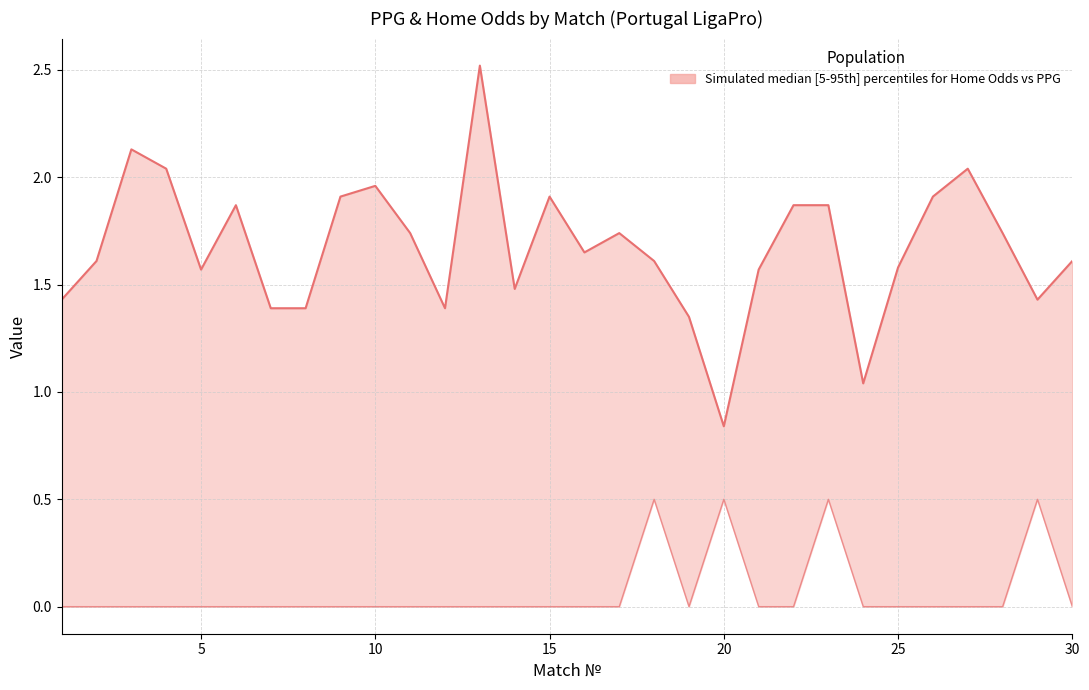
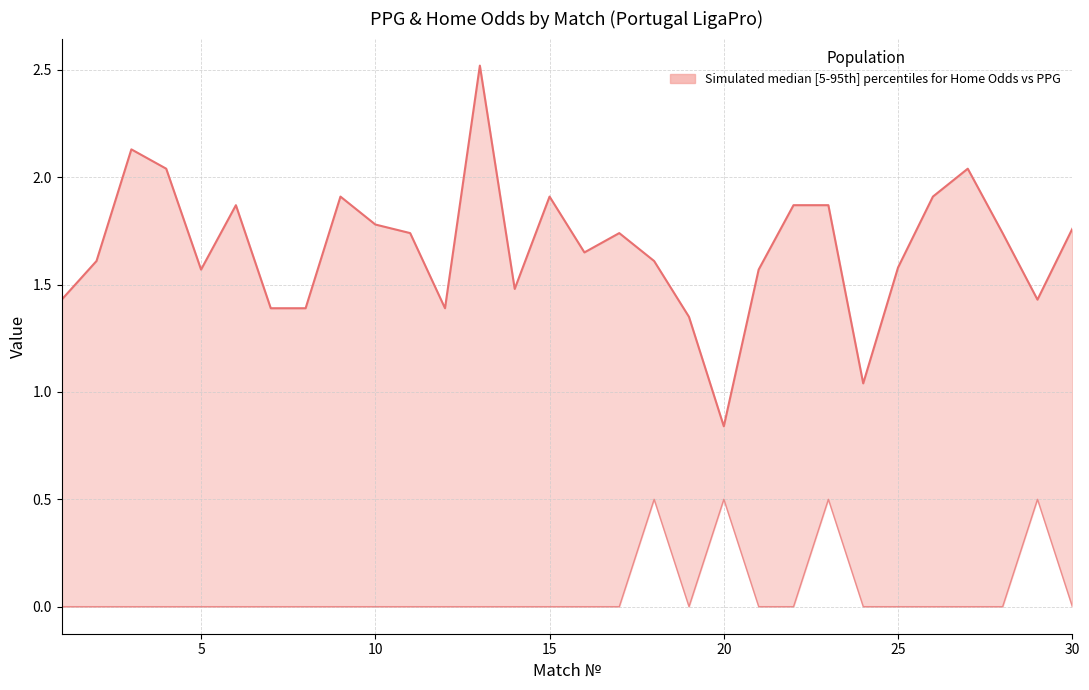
Simulated median [5-95th] percentiles for Home Odds vs PPG, 10: 1.96 -> 1.78
Simulated median [5-95th] percentiles for Home Odds vs PPG, 30: 1.61 -> 1.76
